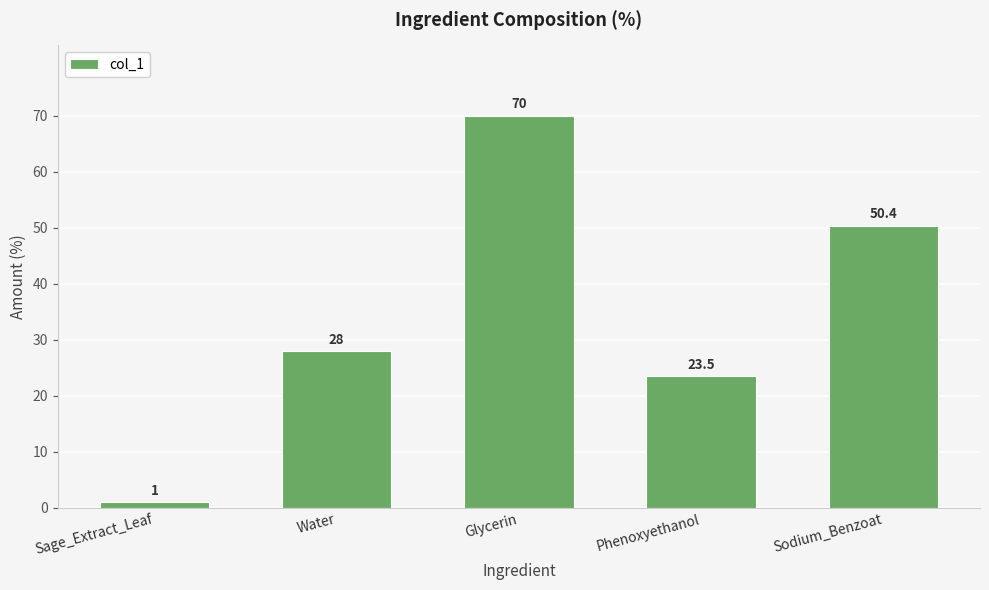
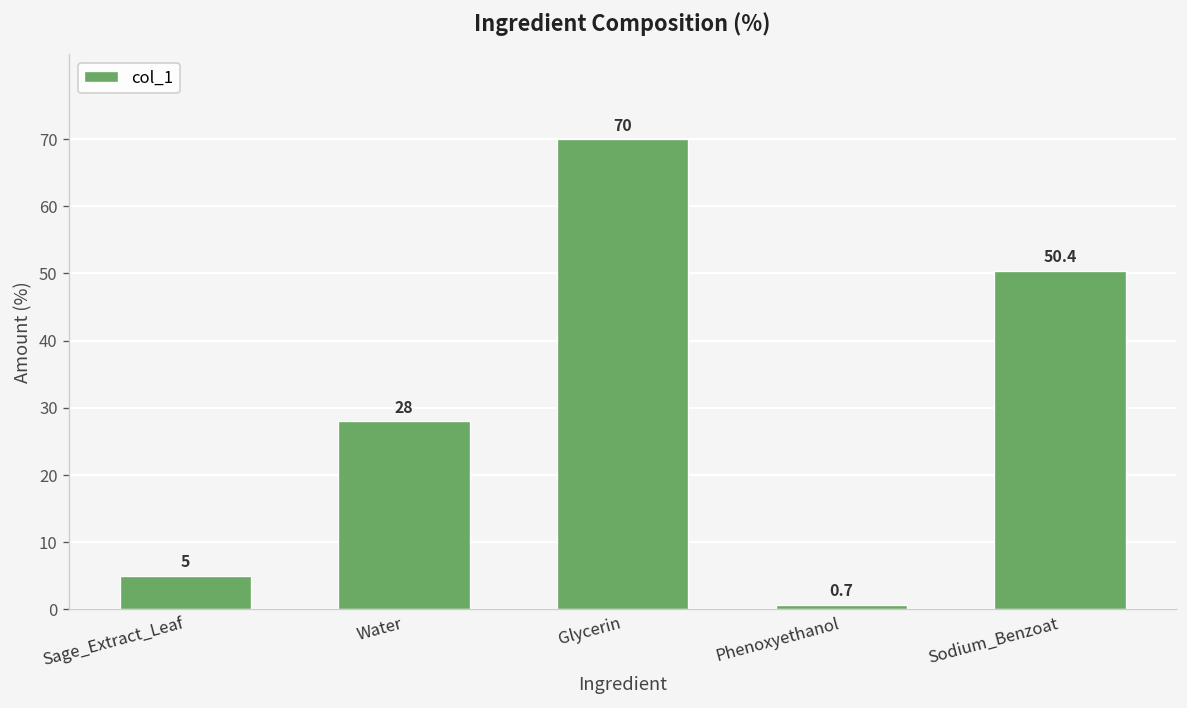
Sage_Extract_Leaf: 1 -> 5
Phenoxyethanol: 23.5 -> 0.7
